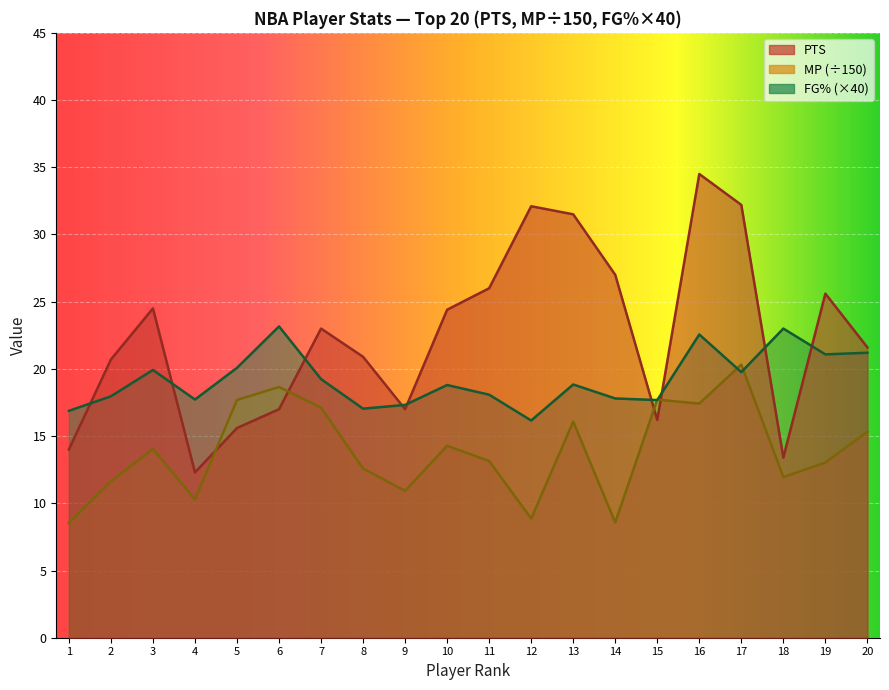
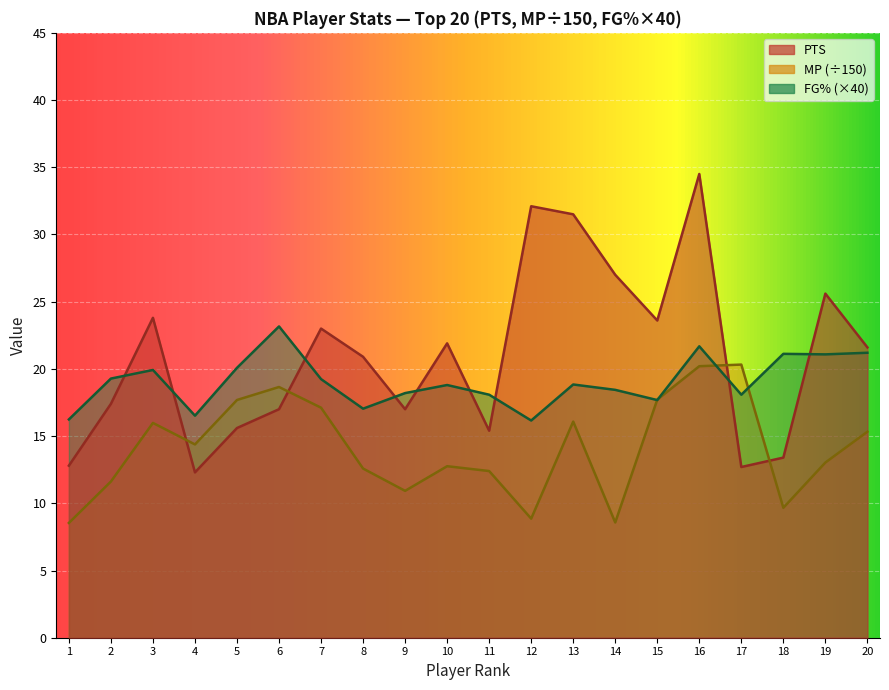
PTS, 1: 14.0 -> 12.8
FG% (×40), 1: 16.9 -> 16.2
PTS, 2: 20.7 -> 17.4
FG% (×40), 2: 18.0 -> 19.3
PTS, 3: 24.5 -> 23.8
MP (÷150), 3: 14.0 -> 16.0
MP (÷150), 4: 10.3 -> 14.4
FG% (×40), 4: 17.7 -> 16.5
FG% (×40), 9: 17.3 -> 18.2
PTS, 10: 24.4 -> 21.9
MP (÷150), 10: 14.3 -> 12.8
PTS, 11: 26.0 -> 15.4
MP (÷150), 11: 13.1 -> 12.4
FG% (×40), 14: 17.8 -> 18.4
PTS, 15: 16.2 -> 23.6
MP (÷150), 16: 17.4 -> 20.2
FG% (×40), 16: 22.6 -> 21.7
PTS, 17: 32.2 -> 12.7
FG% (×40), 17: 19.8 -> 18.1
MP (÷150), 18: 12.0 -> 9.7
FG% (×40), 18: 23.0 -> 21.1
